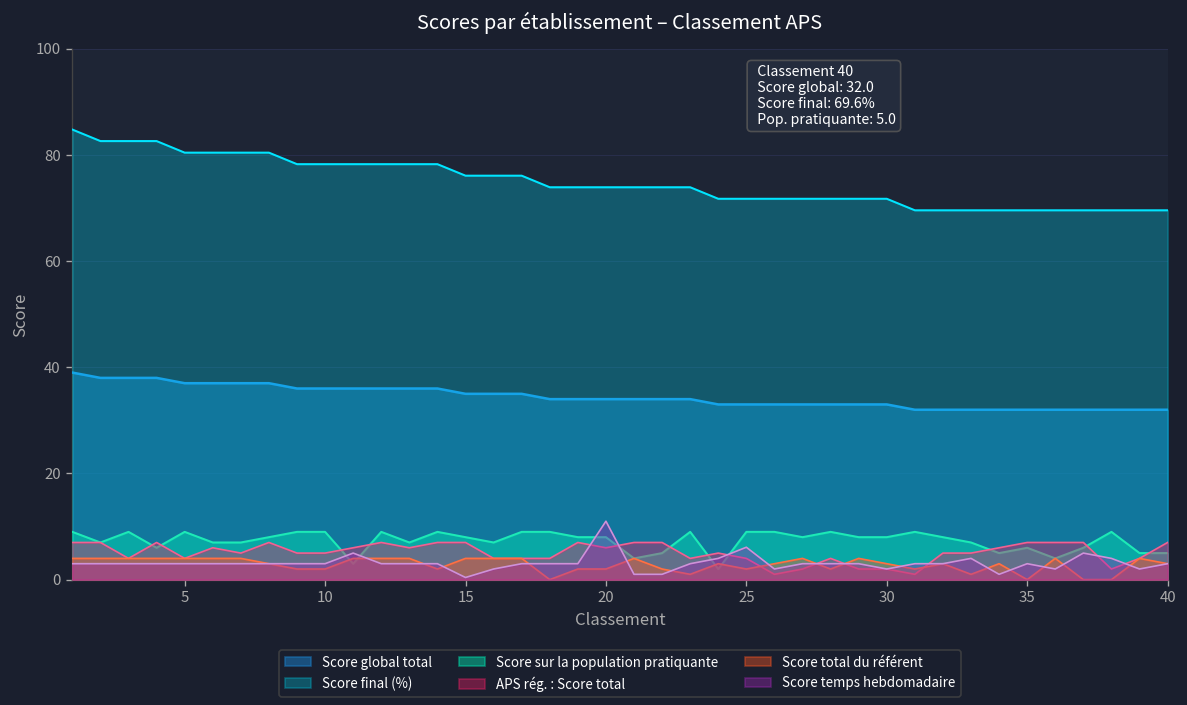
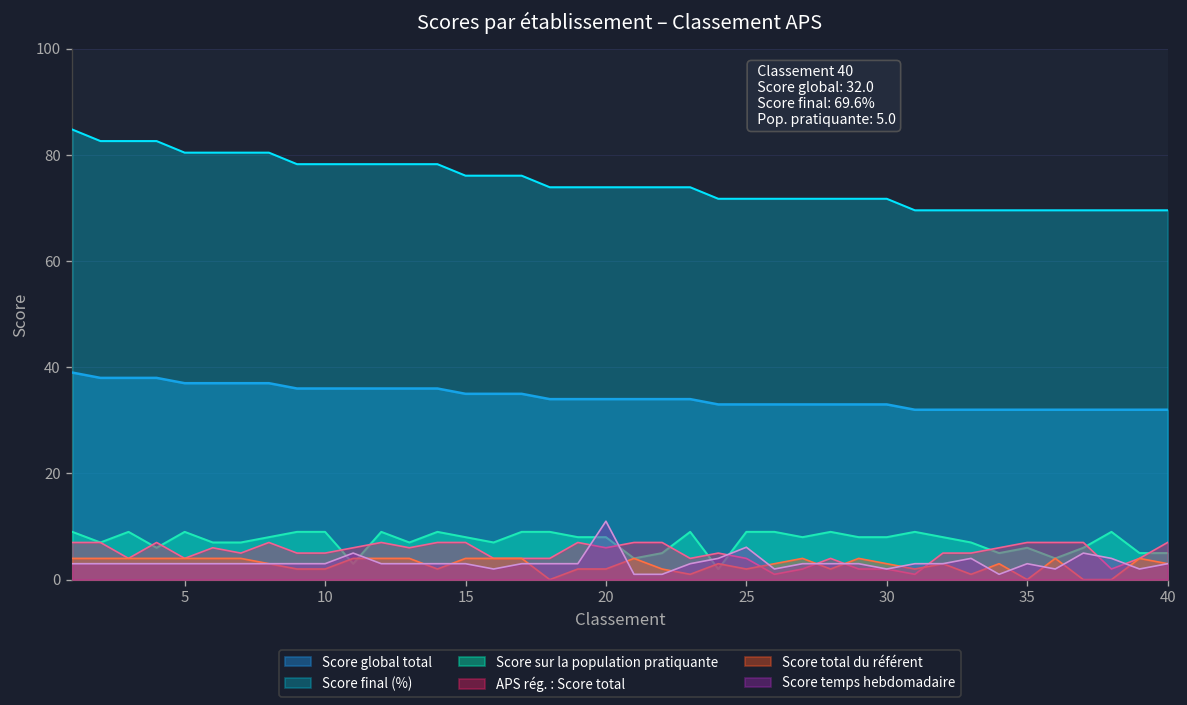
Score temps hebdomadaire, 15: 0 -> 3
